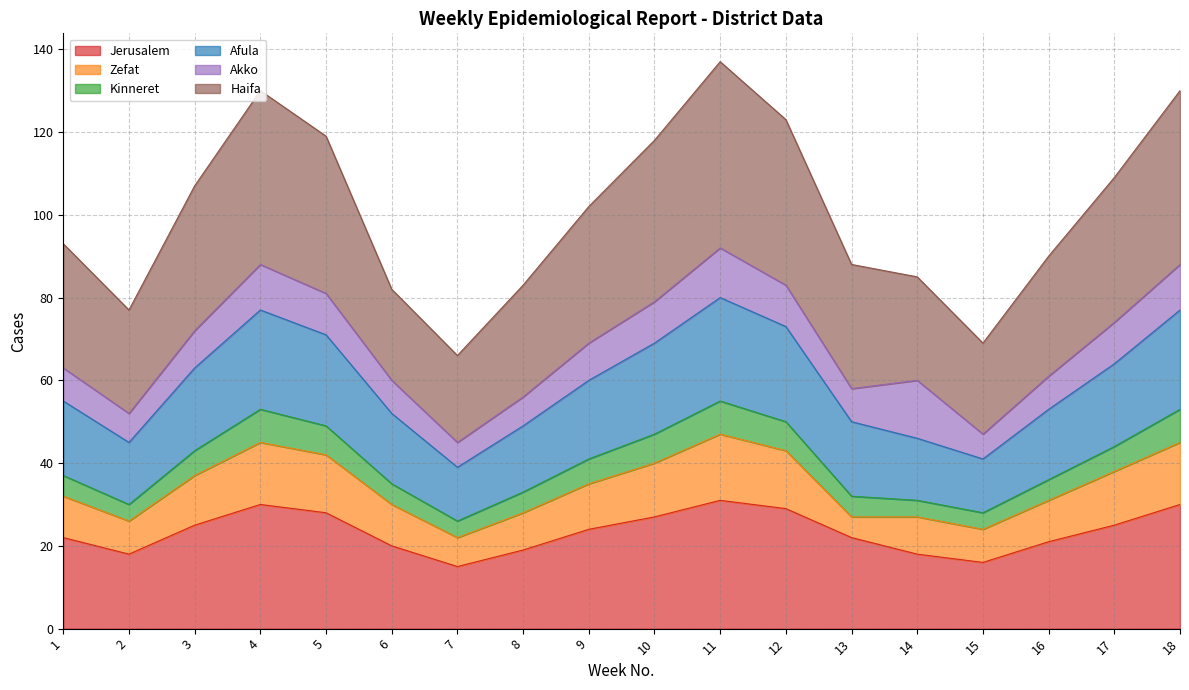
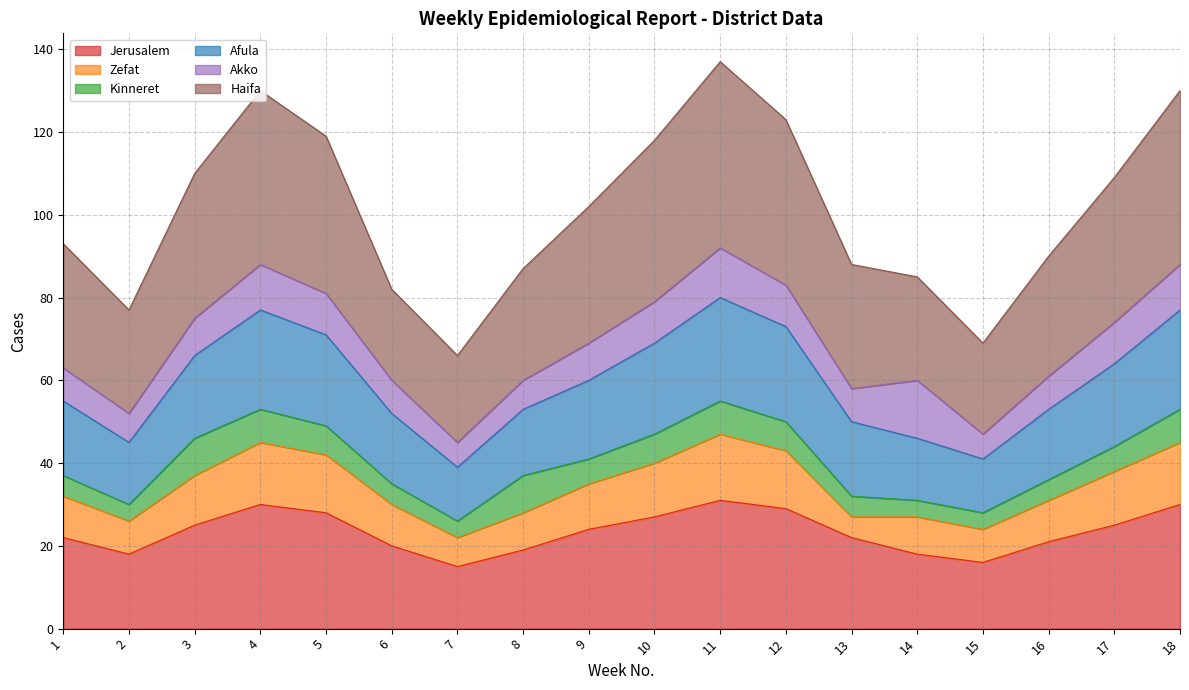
Kinneret, 3: 6 -> 9
Kinneret, 8: 5 -> 9
